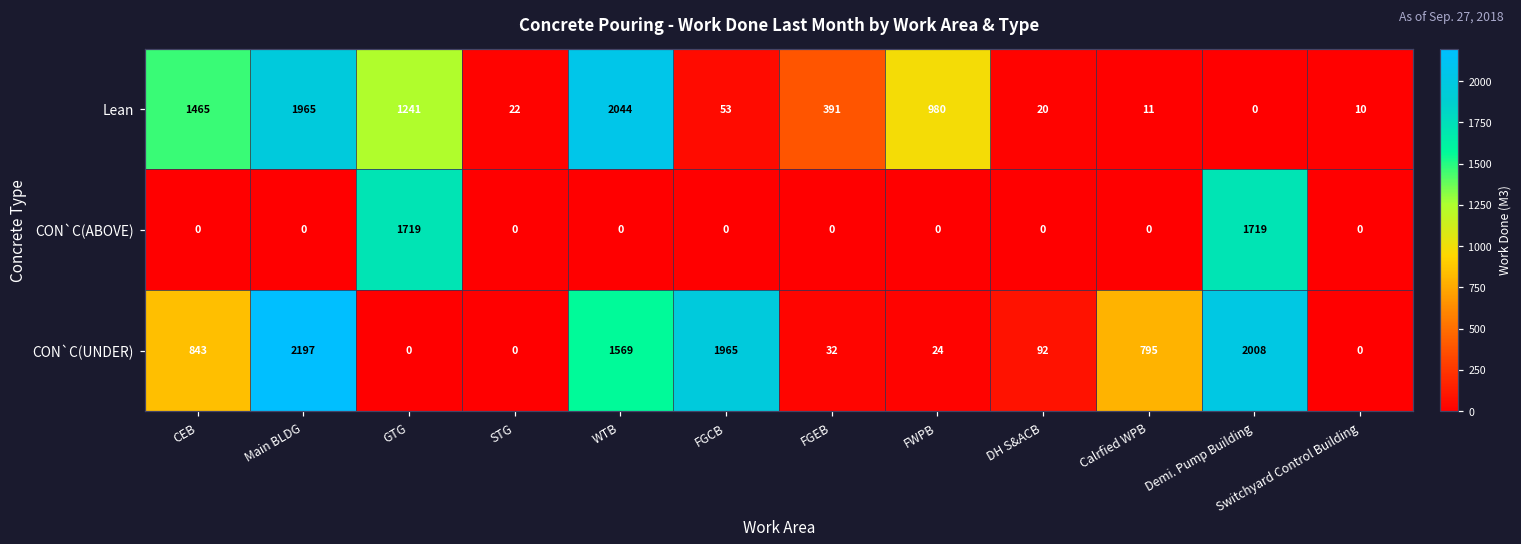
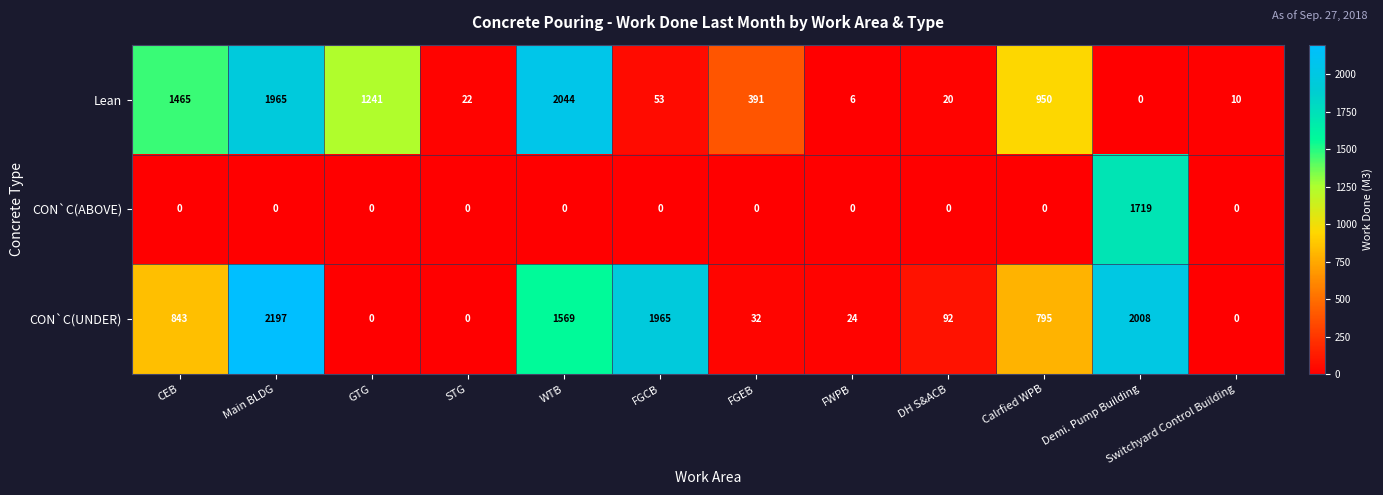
Lean, FWPB: 980 -> 6
Lean, Calrfied WPB: 11 -> 950
CON`C(ABOVE), GTG: 1719 -> 0
